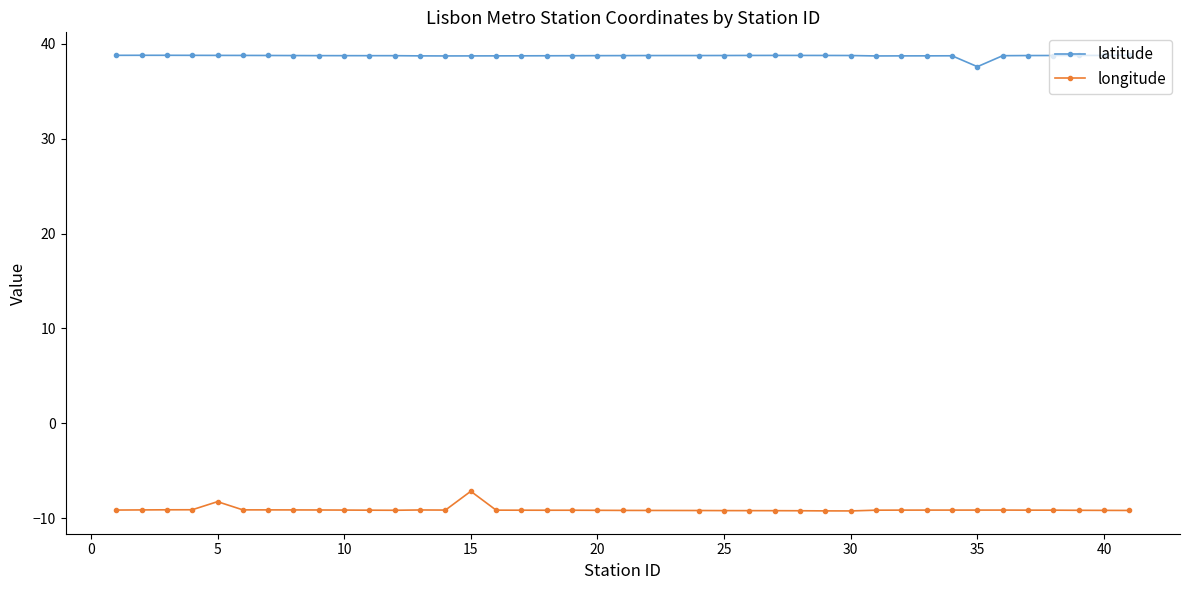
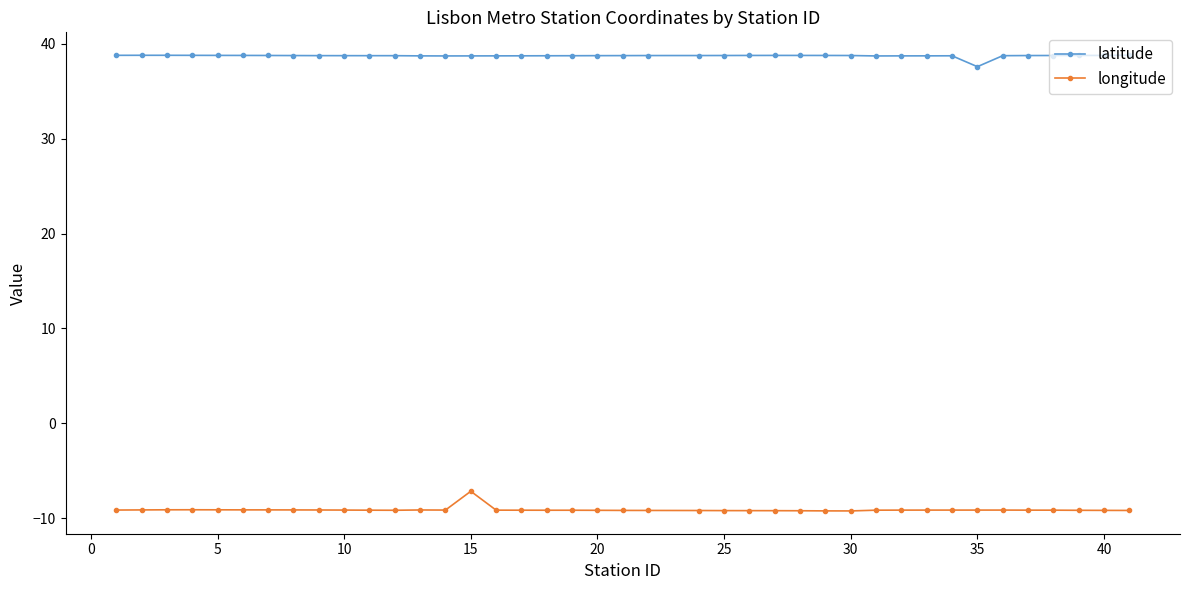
longitude, 5: -8 -> -9
